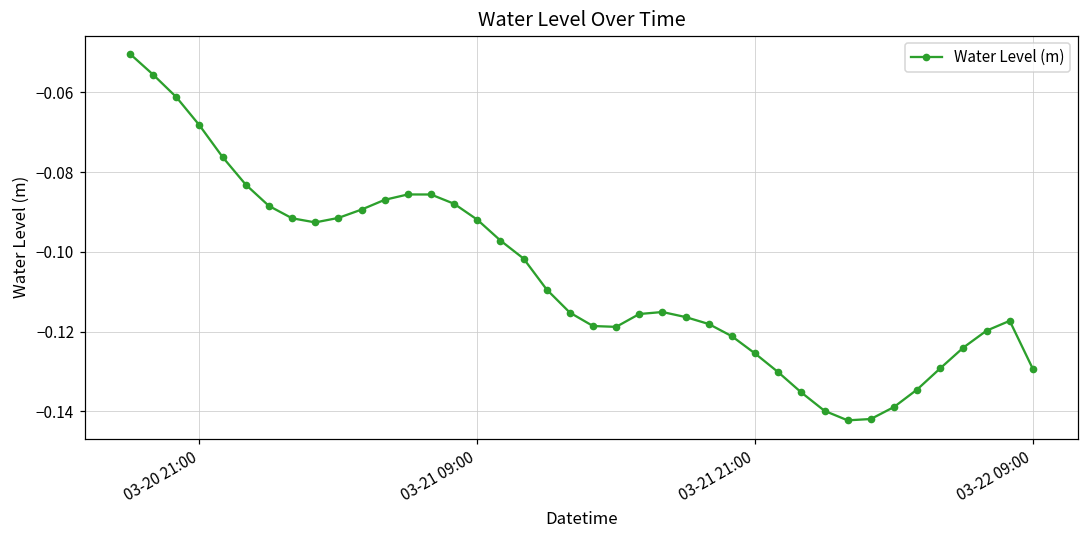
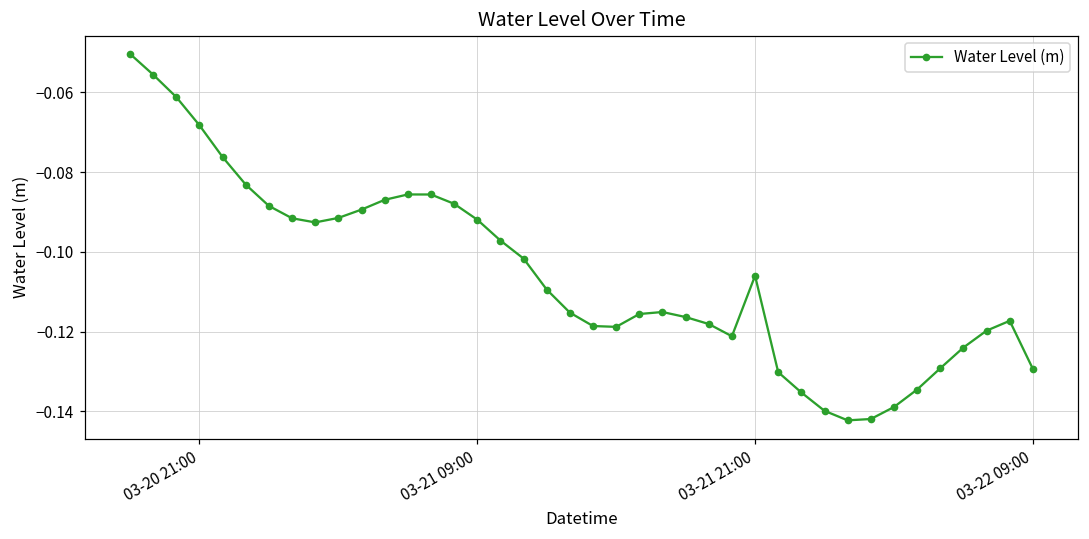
03-21 21:00: -0.126 -> -0.106
